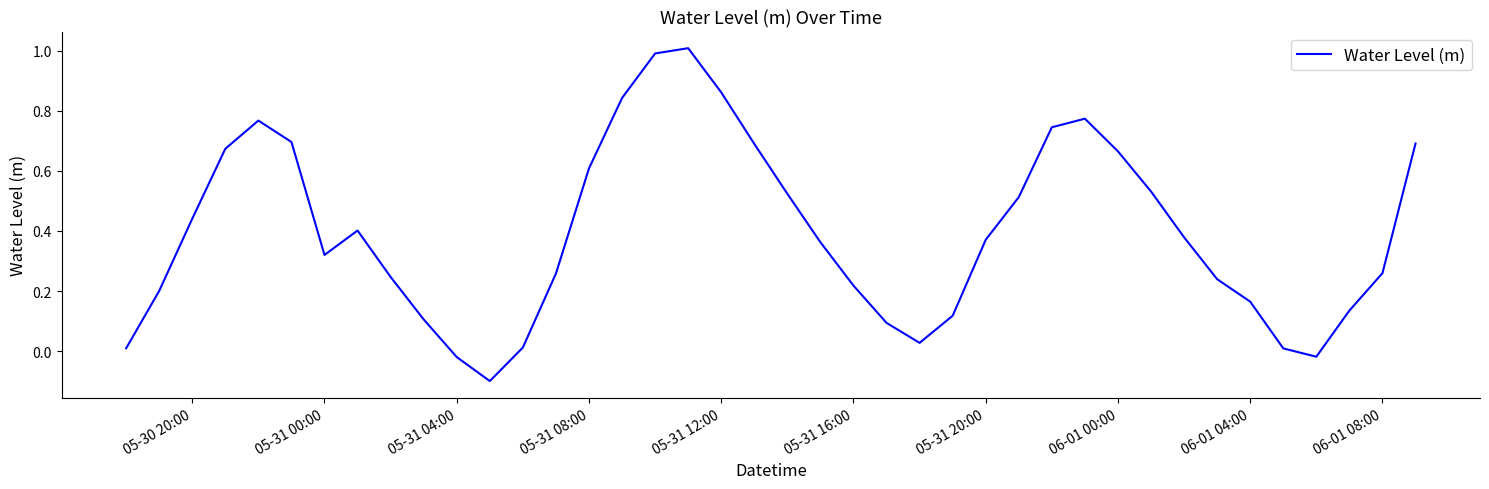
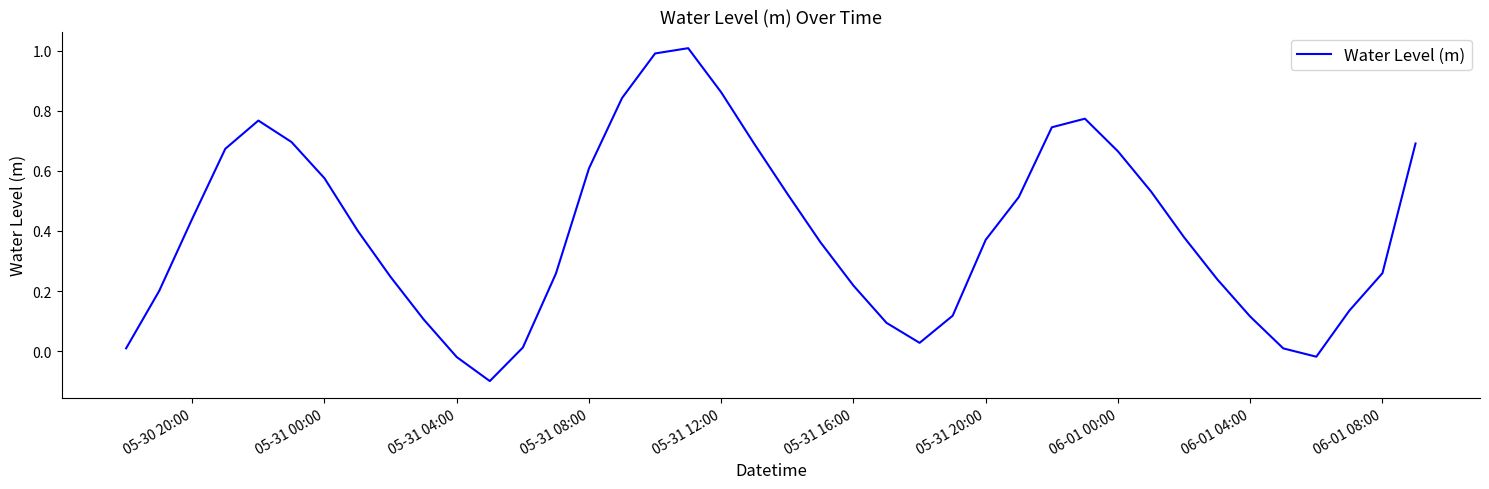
05-31 00:00: 0.32 -> 0.58
06-01 04:00: 0.16 -> 0.12
